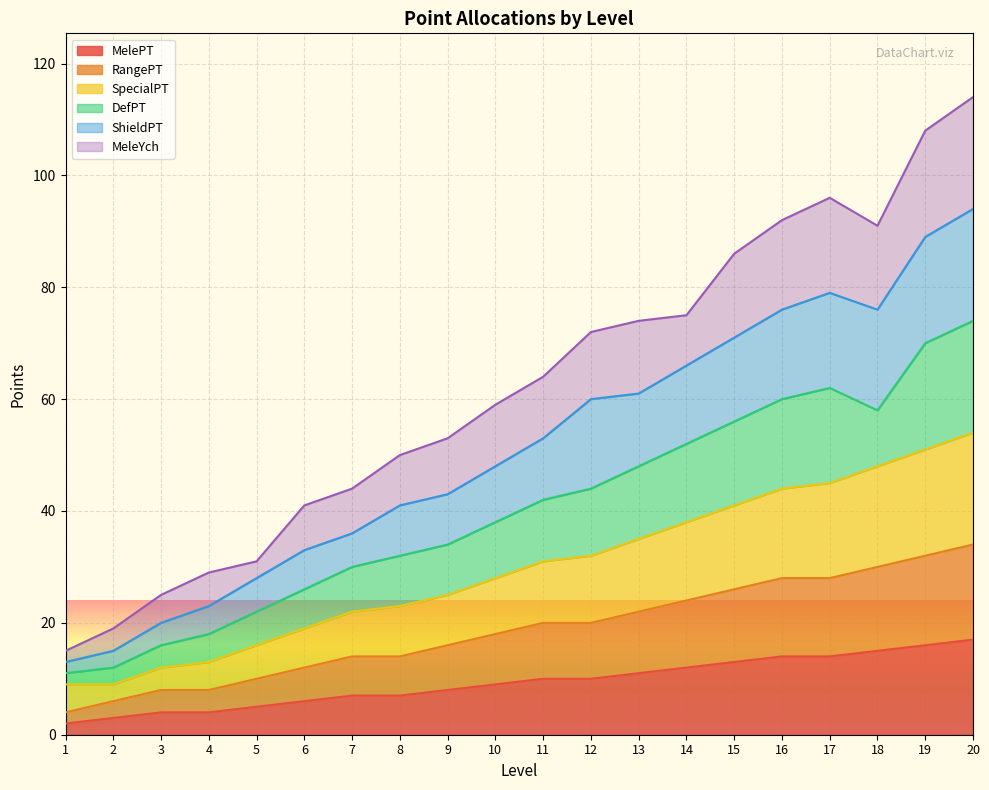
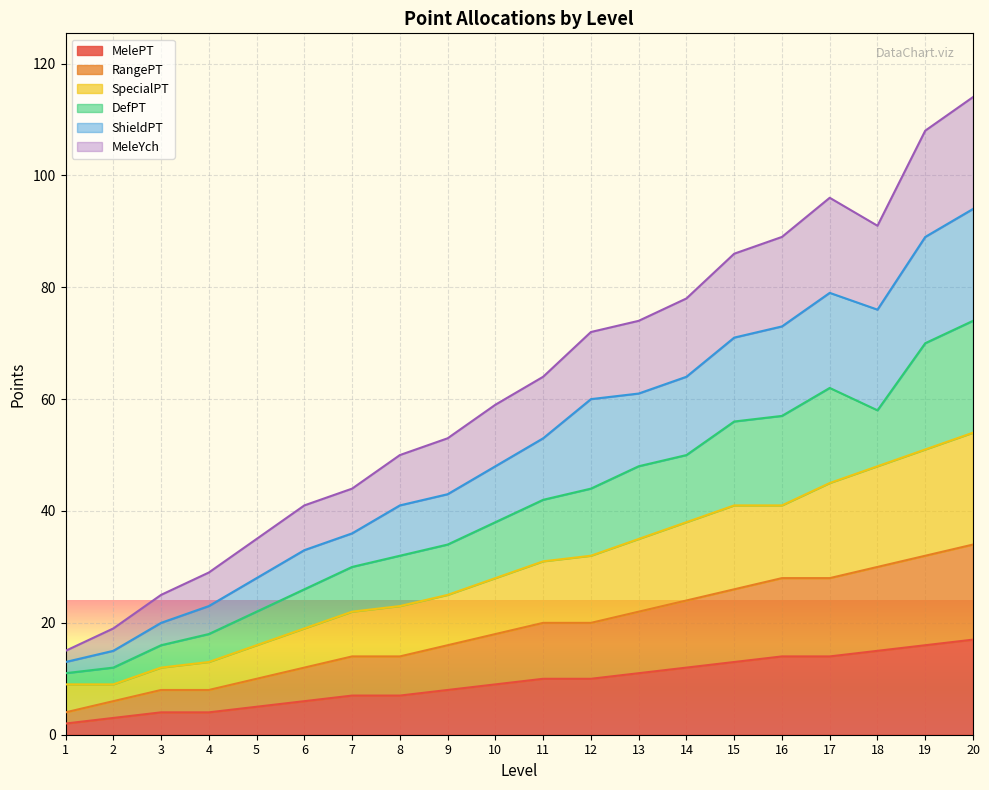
MeleYch, 5: 3 -> 7
DefPT, 14: 14 -> 12
MeleYch, 14: 9 -> 14
SpecialPT, 16: 16 -> 13
